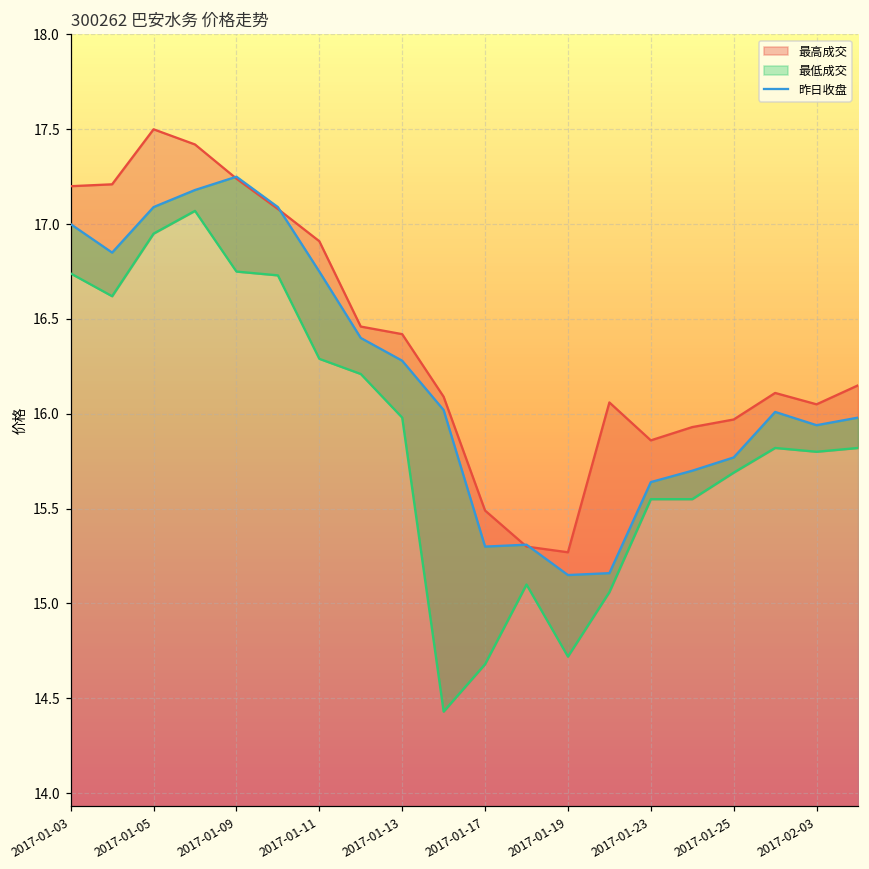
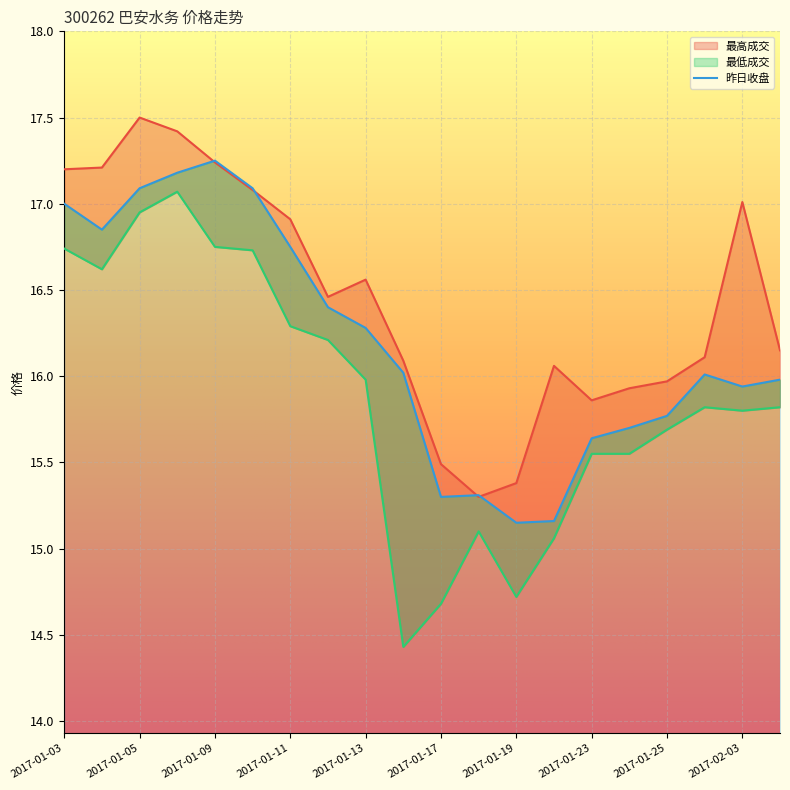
最高成交, 2017-01-13: 16.42 -> 16.56
最高成交, 2017-01-19: 15.27 -> 15.38
最高成交, 2017-02-03: 16.05 -> 17.01
